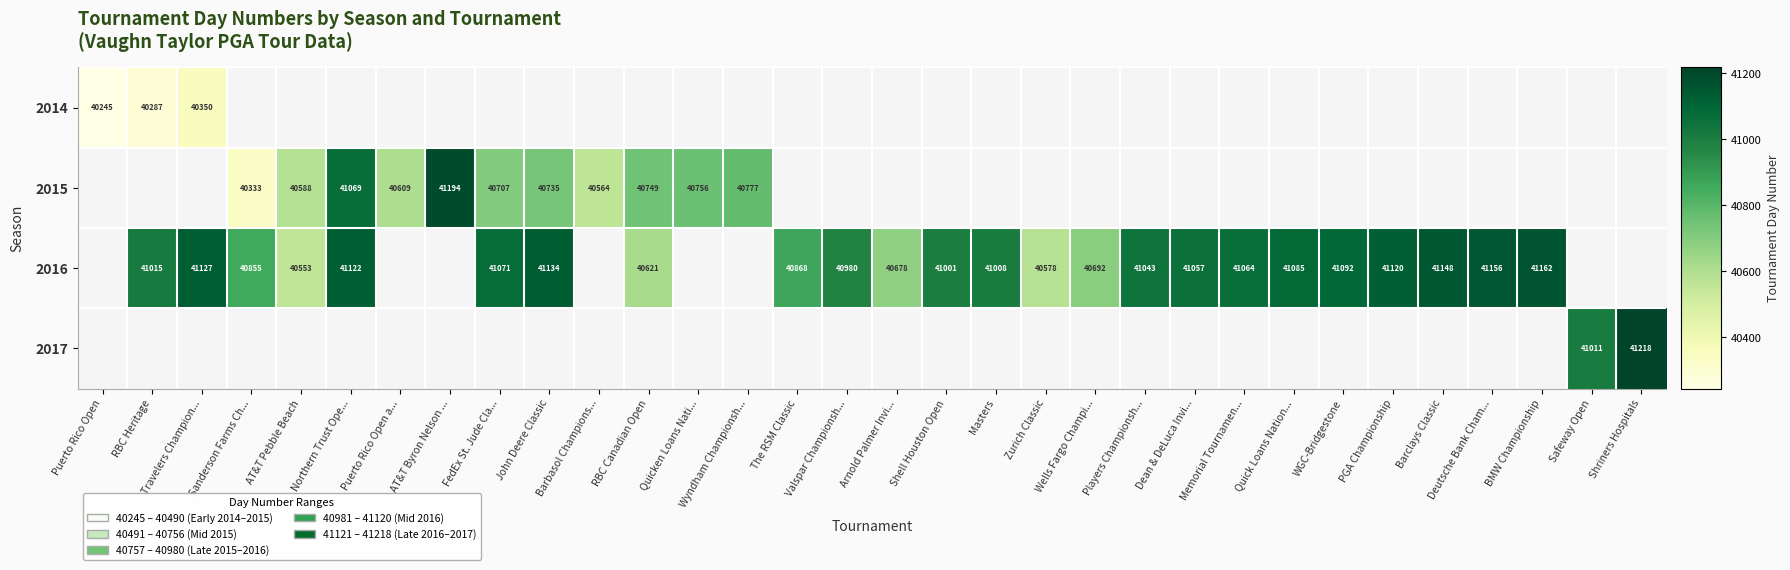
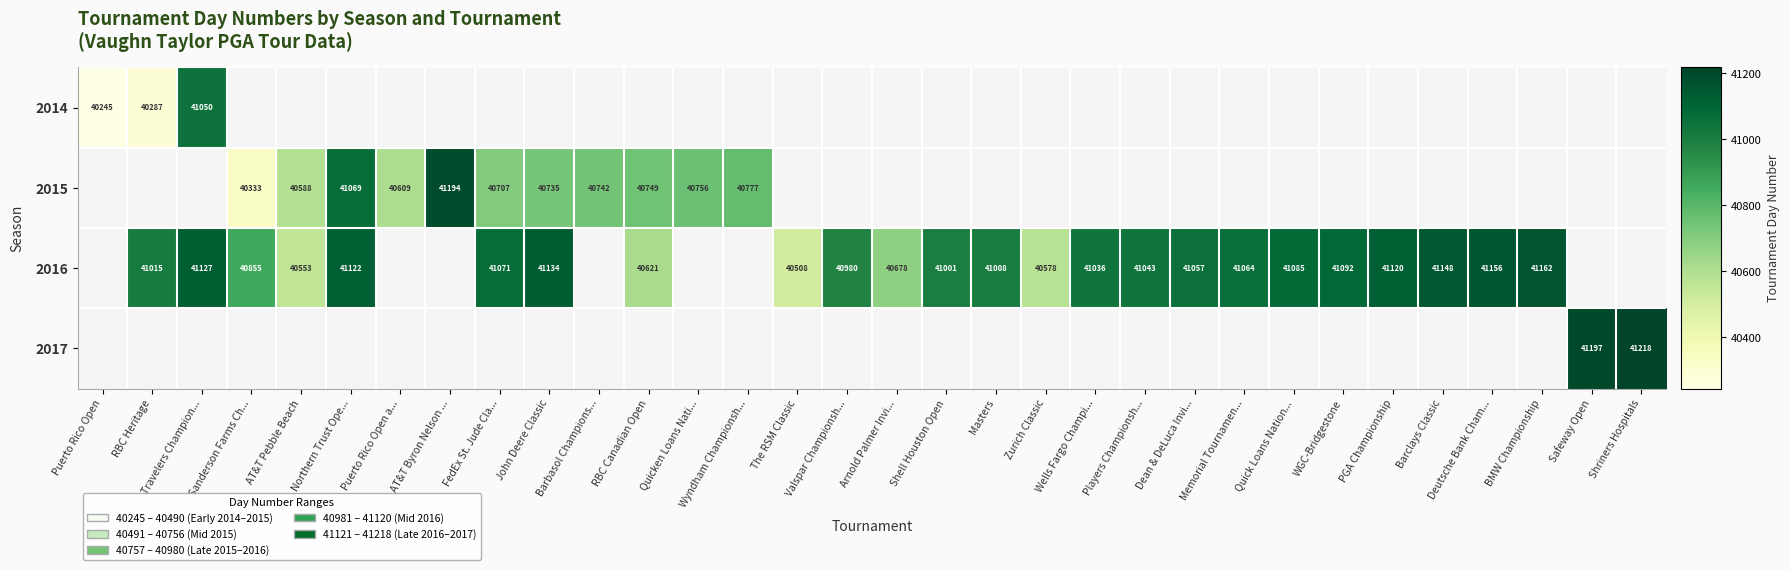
2014, Travelers Champion...: 40350 -> 41050
2015, Barbasol Champions...: 40564 -> 40742
2016, The RSM Classic: 40868 -> 40508
2016, Wells Fargo Champi...: 40692 -> 41036
2017, Safeway Open: 41011 -> 41197
